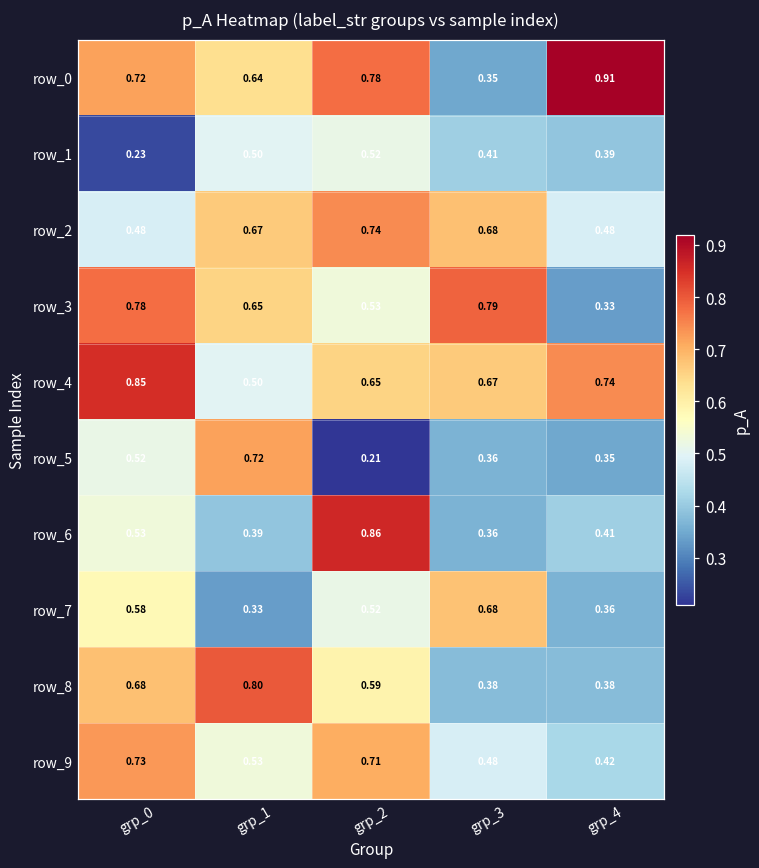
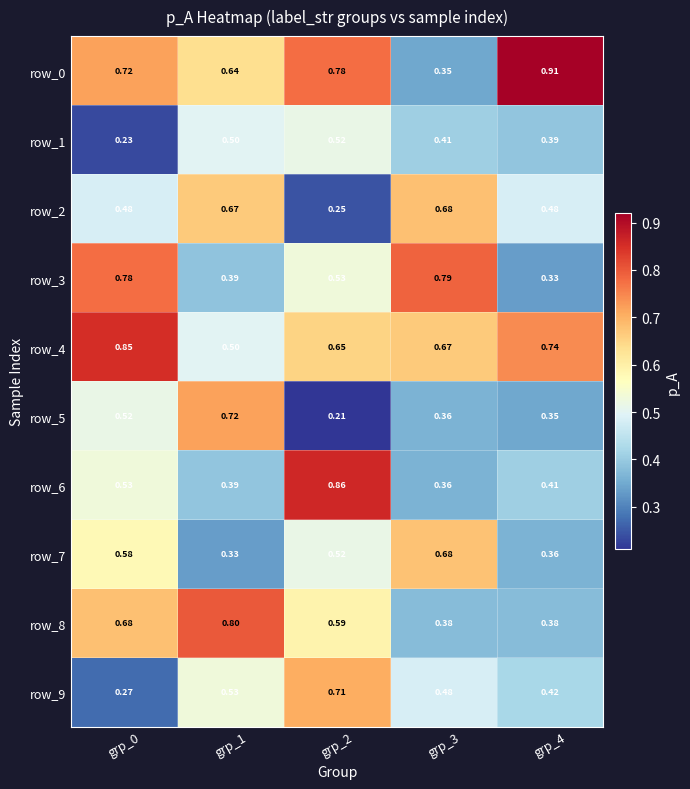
row_2, grp_2: 0.74 -> 0.25
row_3, grp_1: 0.65 -> 0.39
row_9, grp_0: 0.73 -> 0.27
